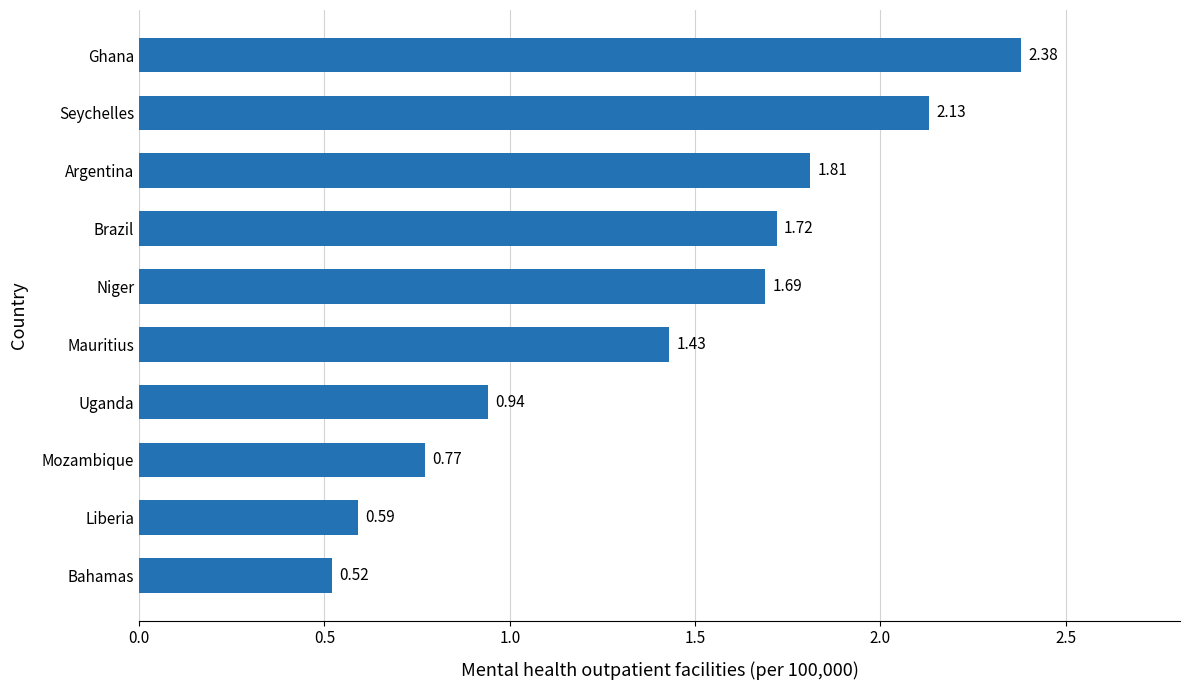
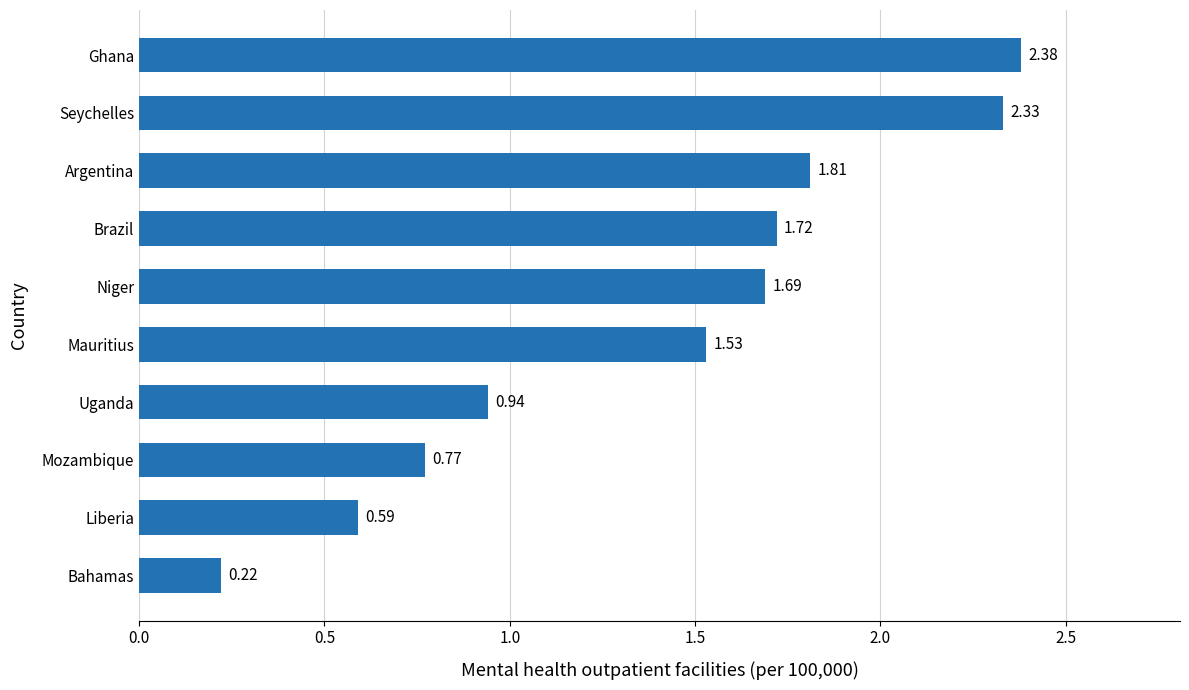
Seychelles: 2.13 -> 2.33
Mauritius: 1.43 -> 1.53
Bahamas: 0.52 -> 0.22
